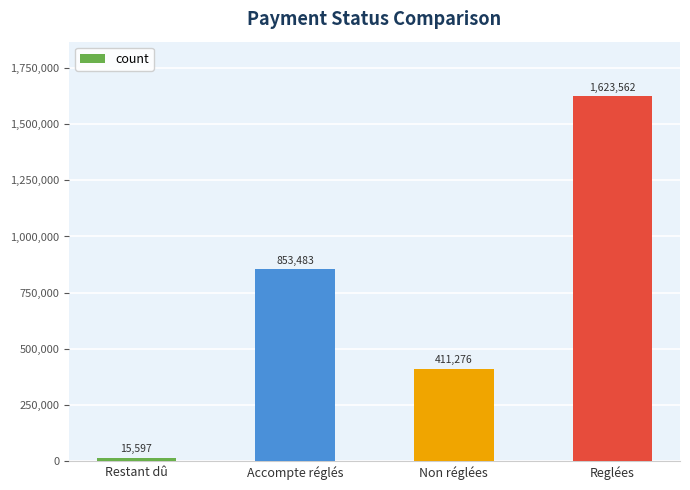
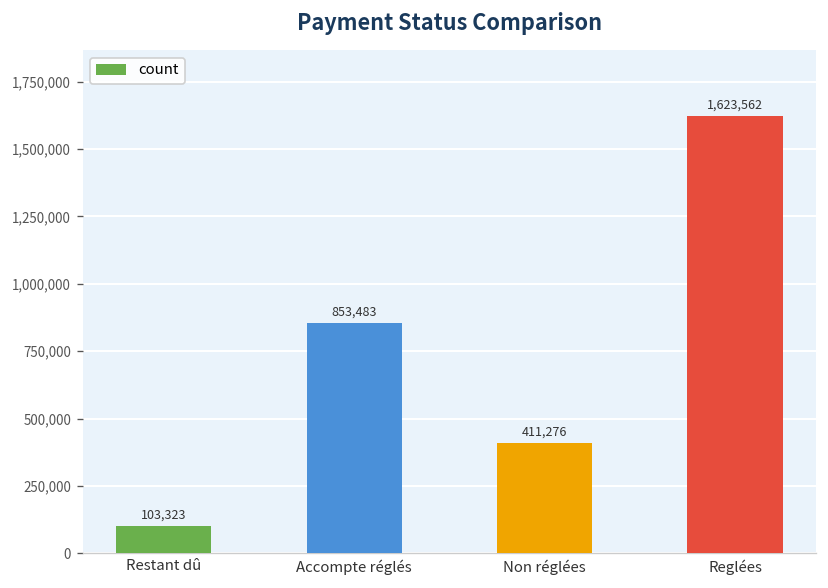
Restant dû: 15,597 -> 103,323
